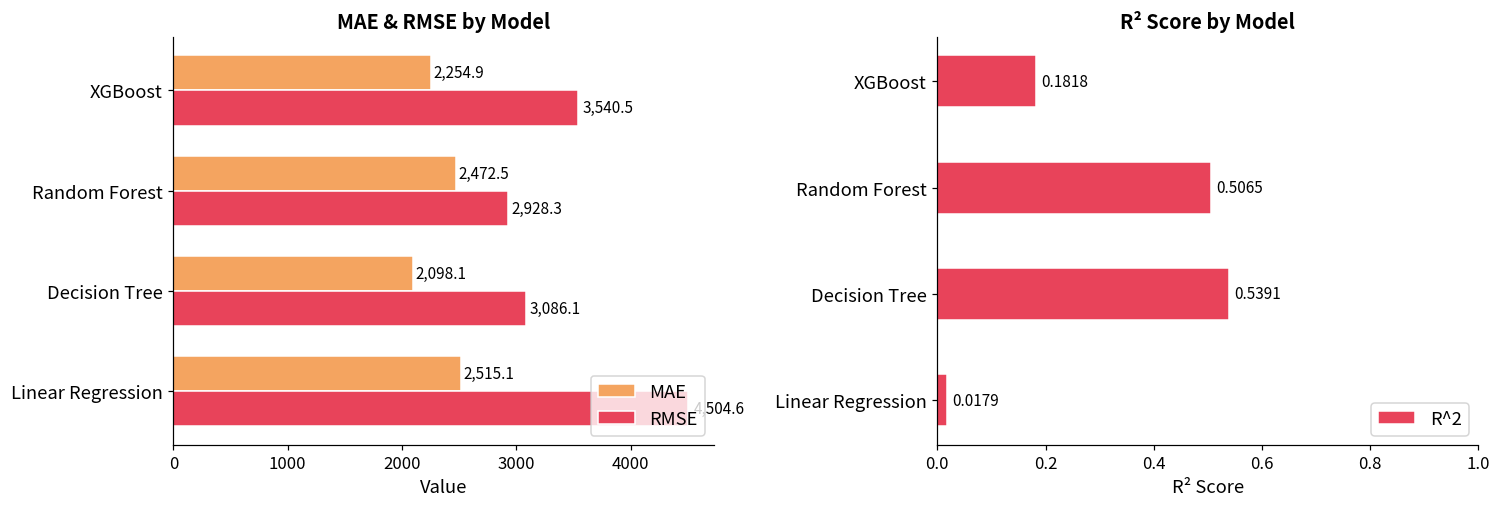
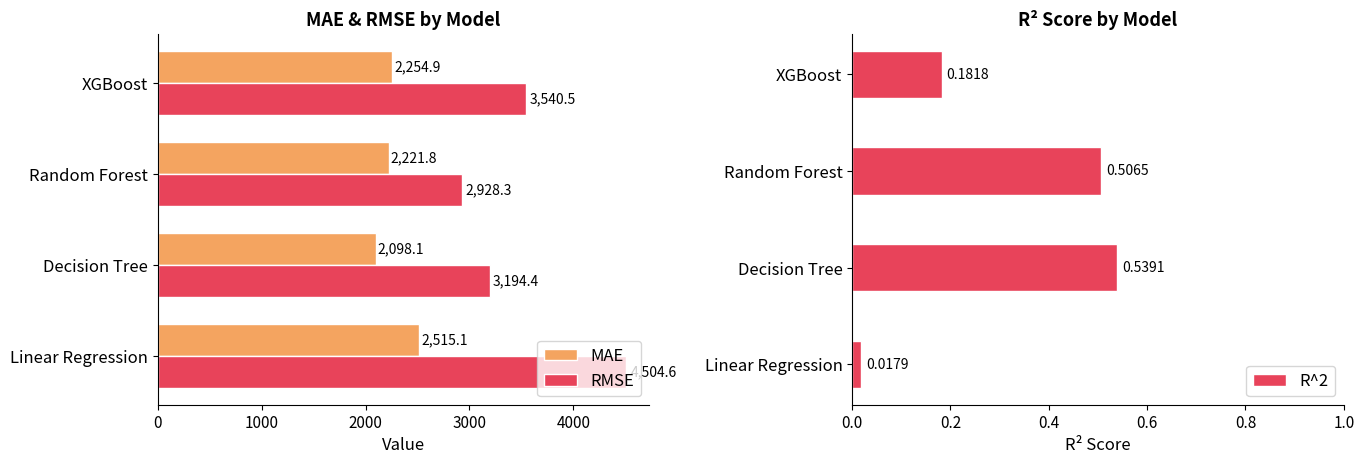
MAE & RMSE by Model, MAE, Random Forest: 2,472.5 -> 2,221.8
MAE & RMSE by Model, RMSE, Decision Tree: 3,086.1 -> 3,194.4
